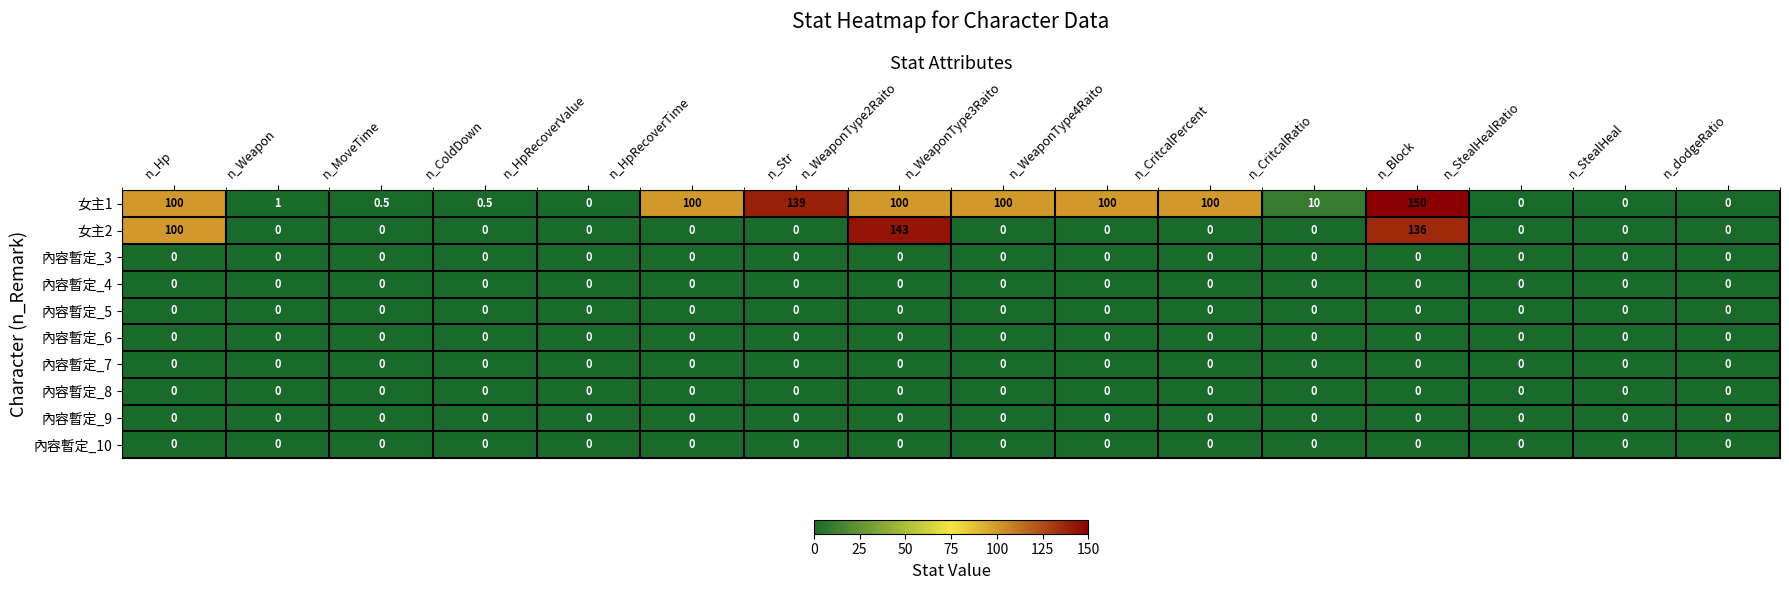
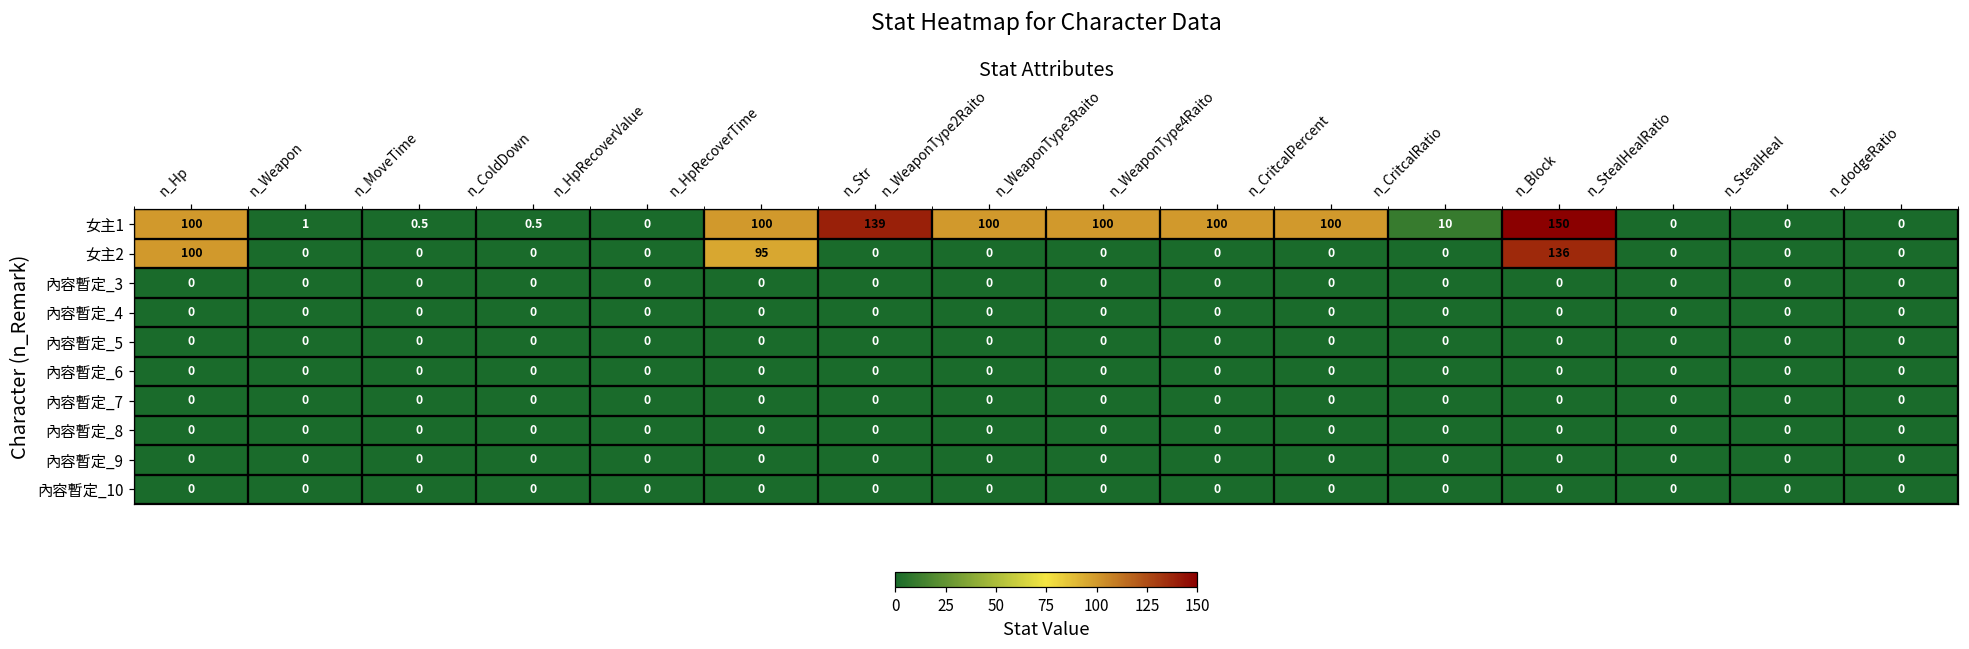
女主2, n_HpRecoverTime: 0 -> 95
女主2, n_WeaponType2Raito: 143 -> 0
